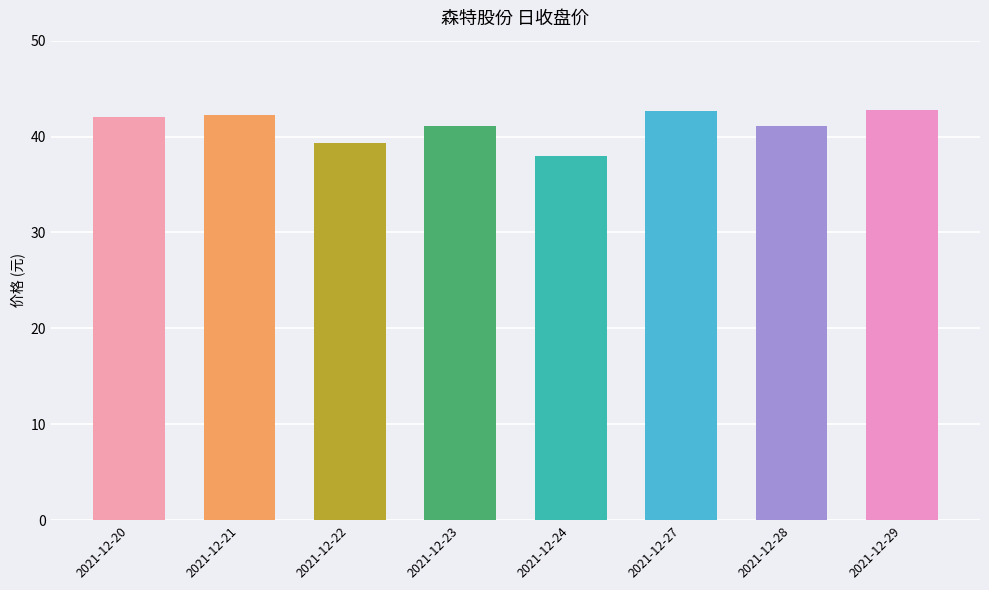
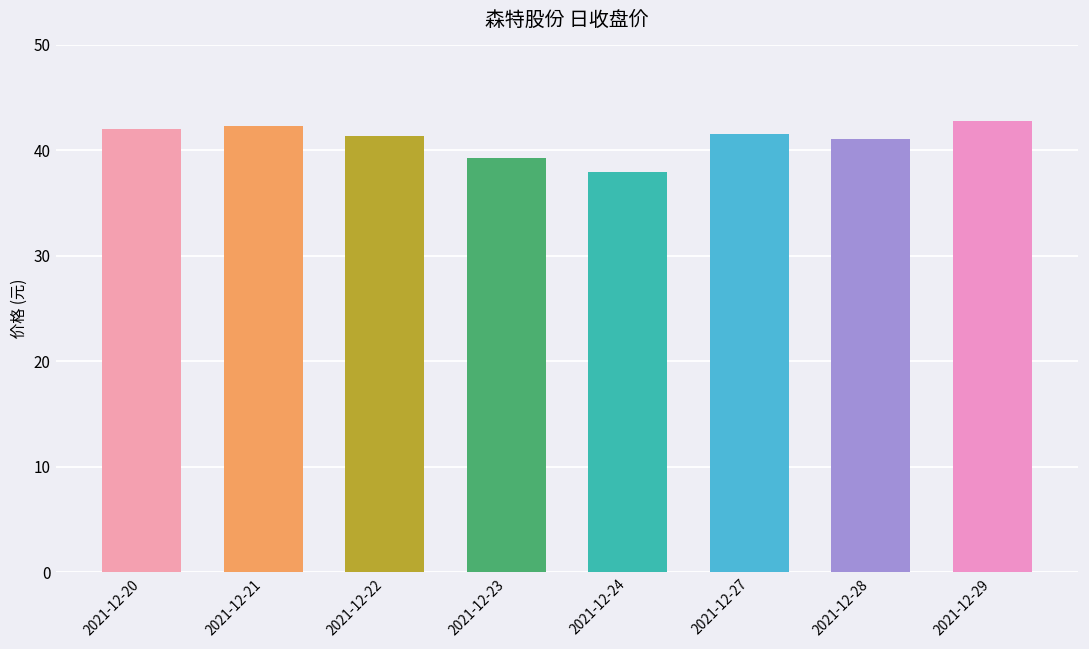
2021-12-22: 39 -> 41
2021-12-23: 41 -> 39
2021-12-27: 43 -> 42
